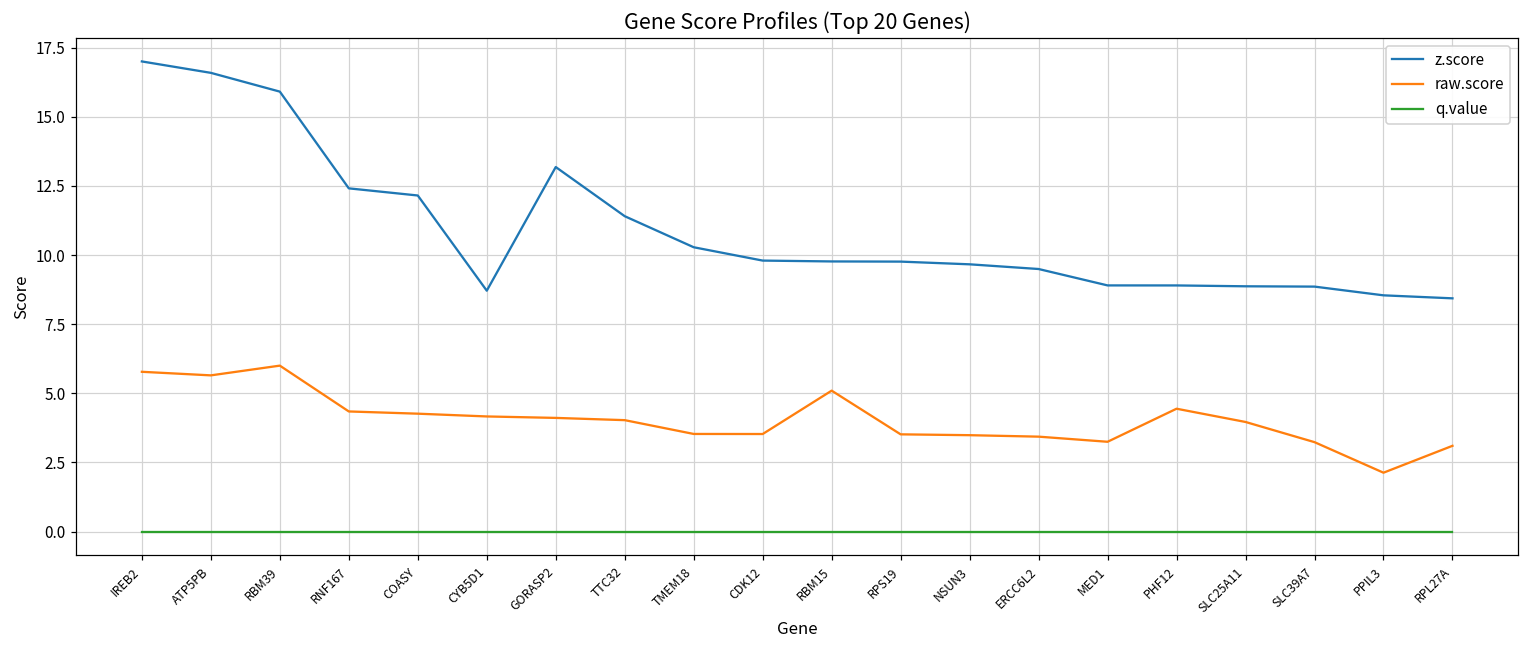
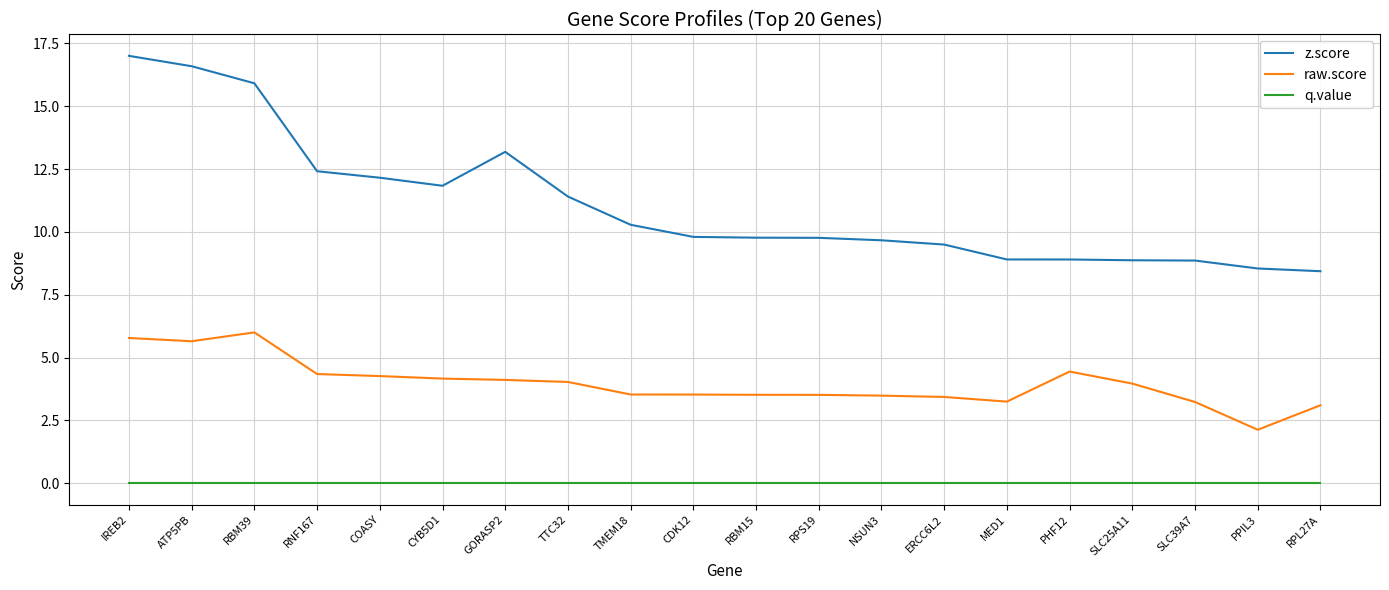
z.score, CYB5D1: 8.7 -> 11.8
raw.score, RBM15: 5.1 -> 3.5
